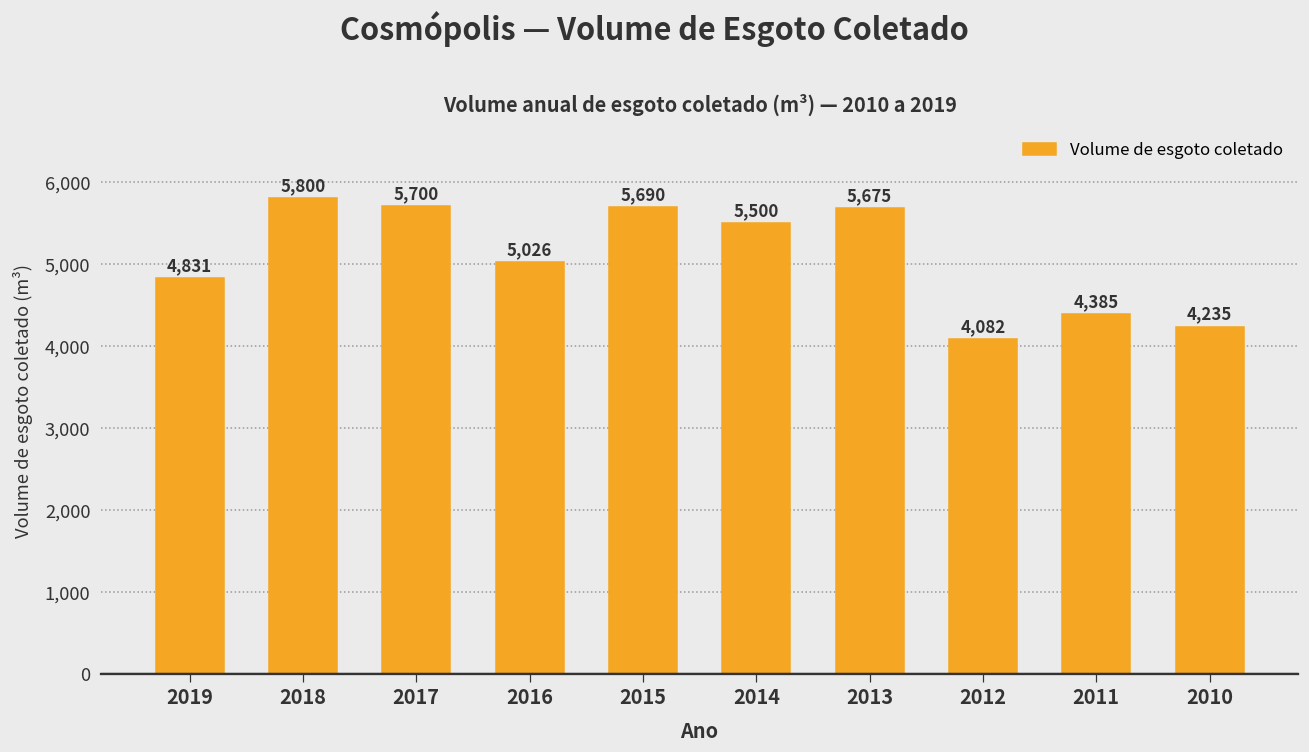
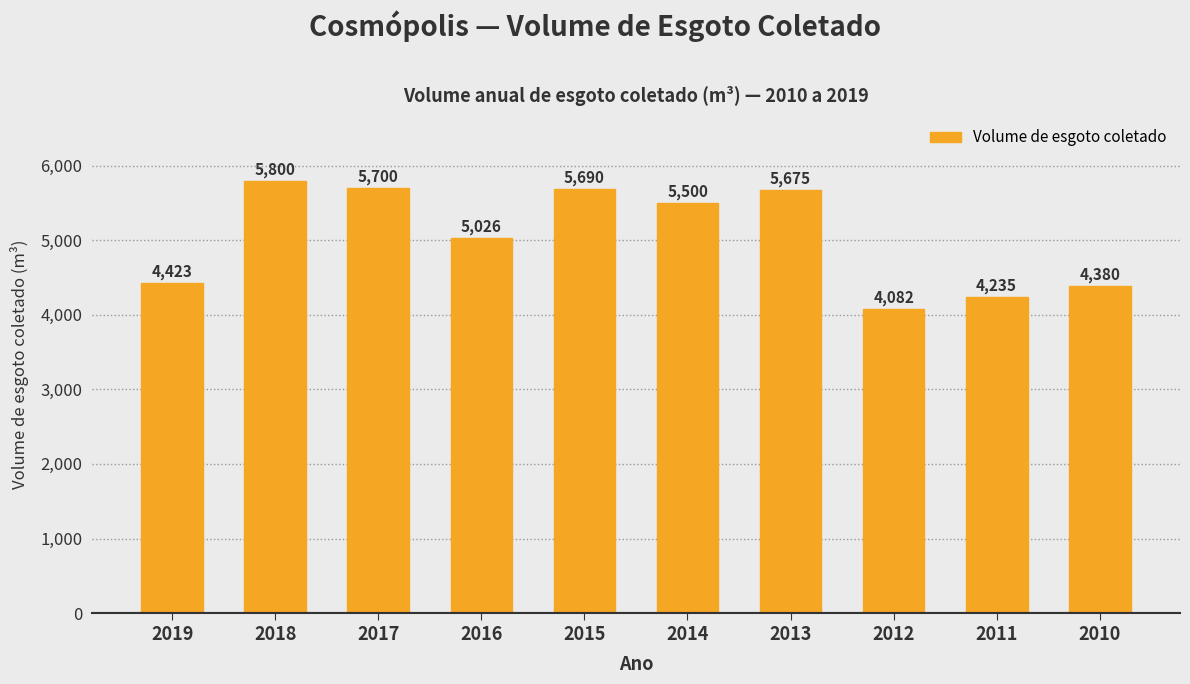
2019: 4,831 -> 4,423
2011: 4,385 -> 4,235
2010: 4,235 -> 4,380
